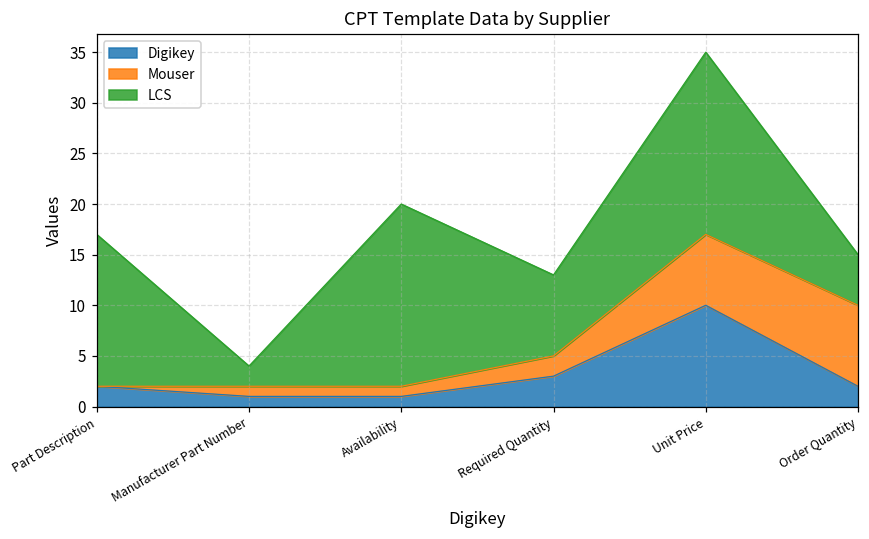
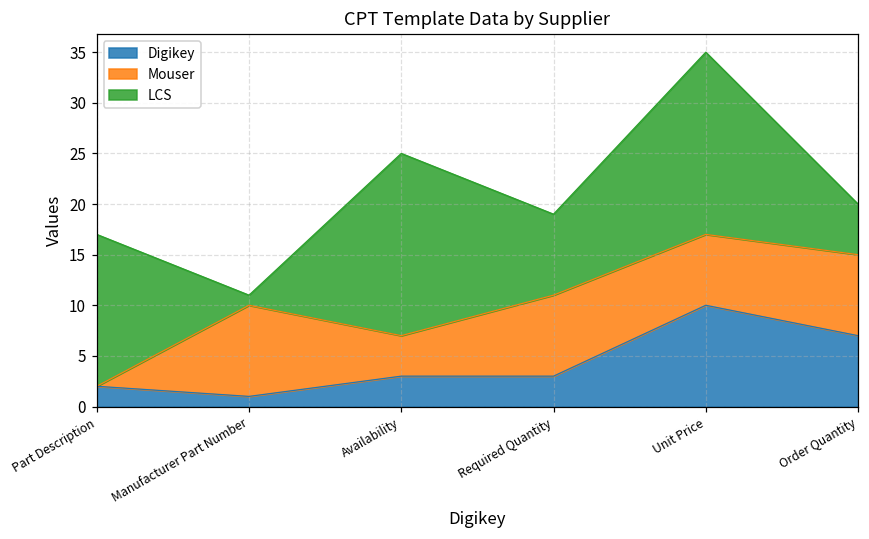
Mouser, Manufacturer Part Number: 1 -> 9
LCS, Manufacturer Part Number: 2 -> 1
Digikey, Availability: 1 -> 3
Mouser, Availability: 1 -> 4
Mouser, Required Quantity: 2 -> 8
Digikey, Order Quantity: 2 -> 7
